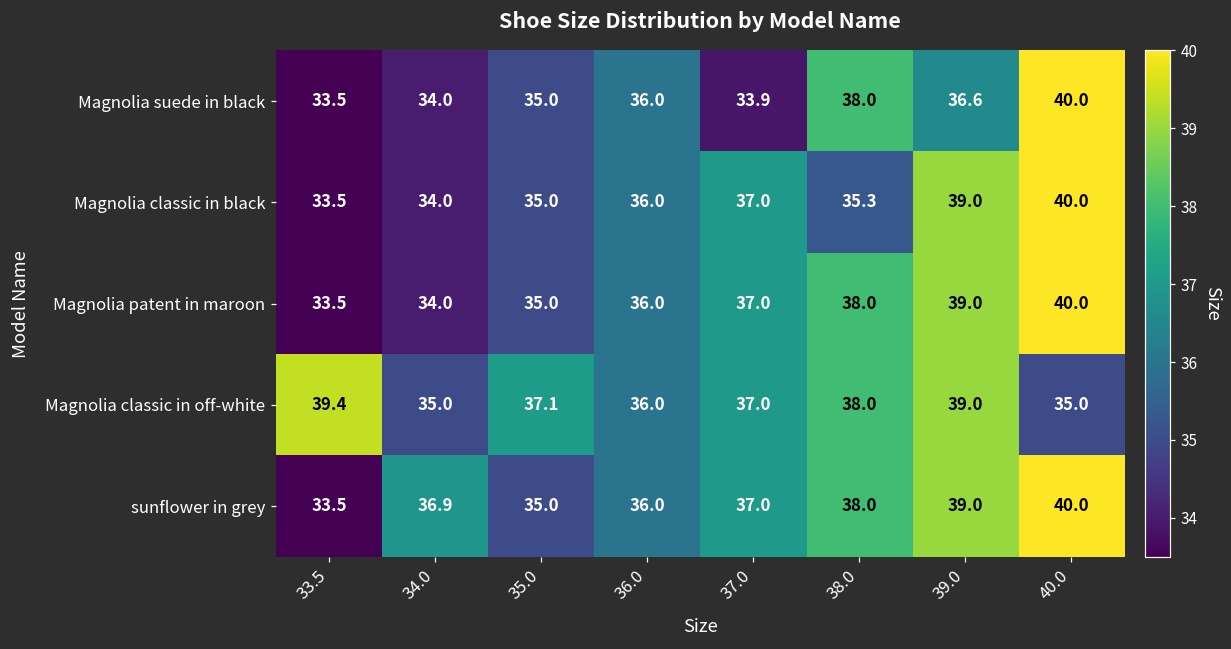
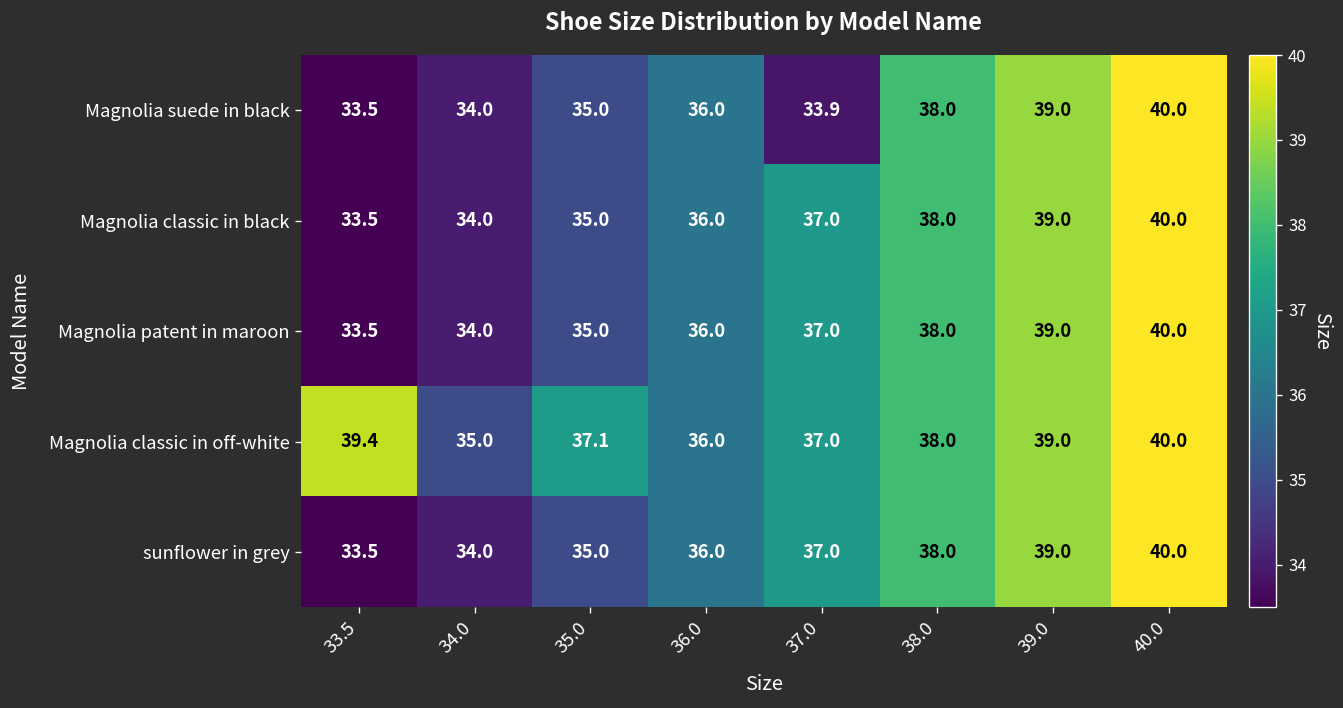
Magnolia suede in black, 39.0: 36.6 -> 39.0
Magnolia classic in black, 38.0: 35.3 -> 38.0
Magnolia classic in off-white, 40.0: 35.0 -> 40.0
sunflower in grey, 34.0: 36.9 -> 34.0
